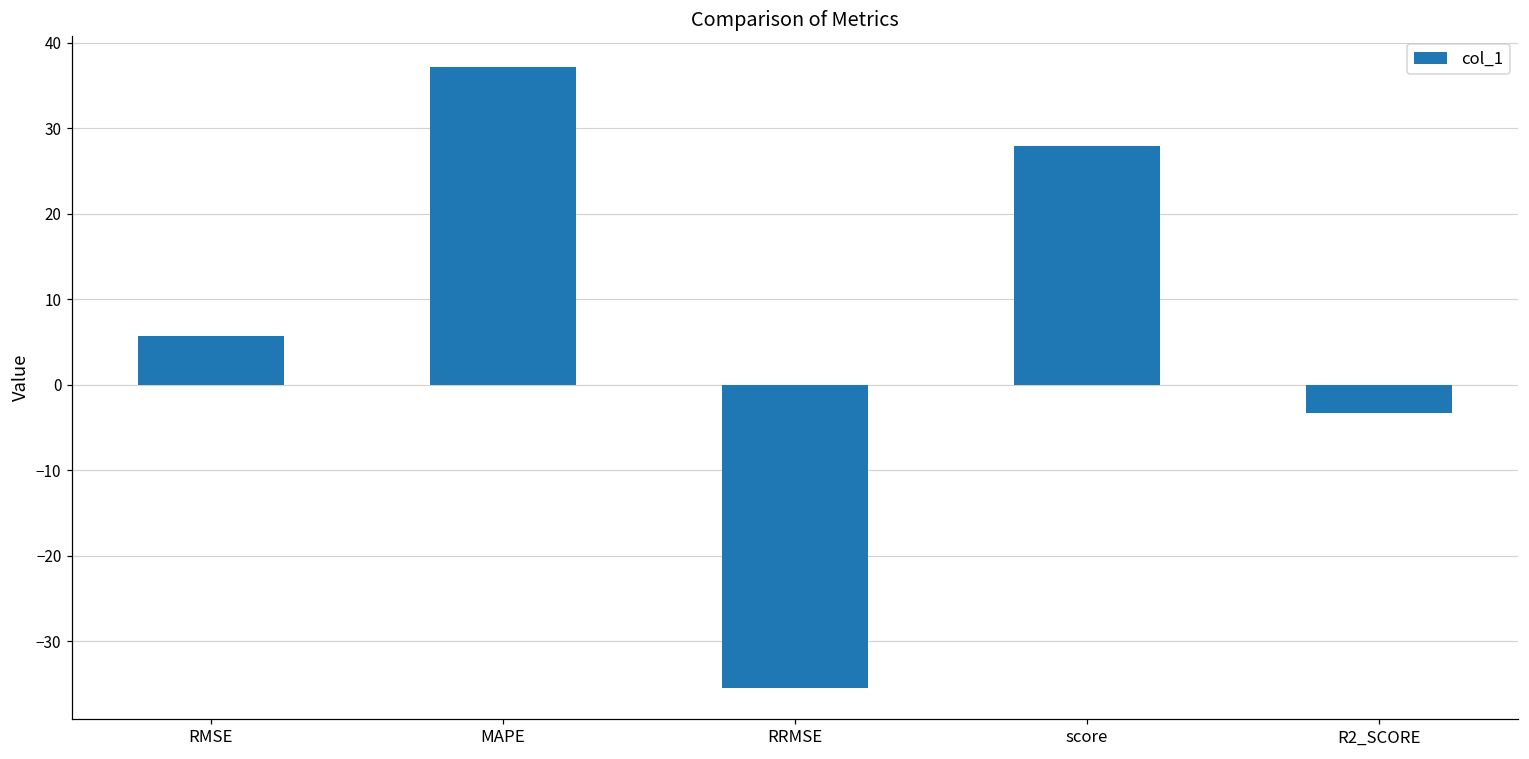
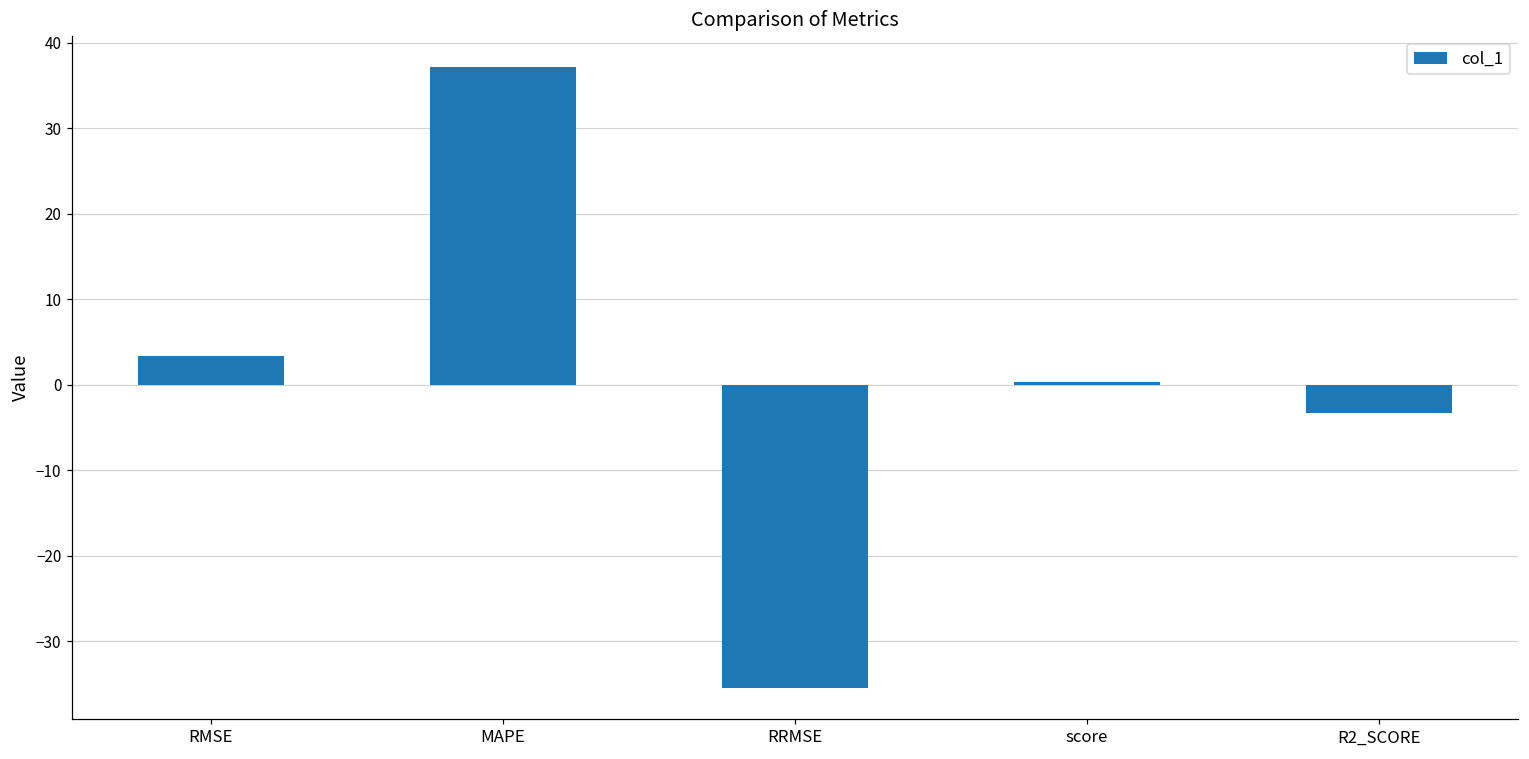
RMSE: 6 -> 3
score: 28 -> 0
